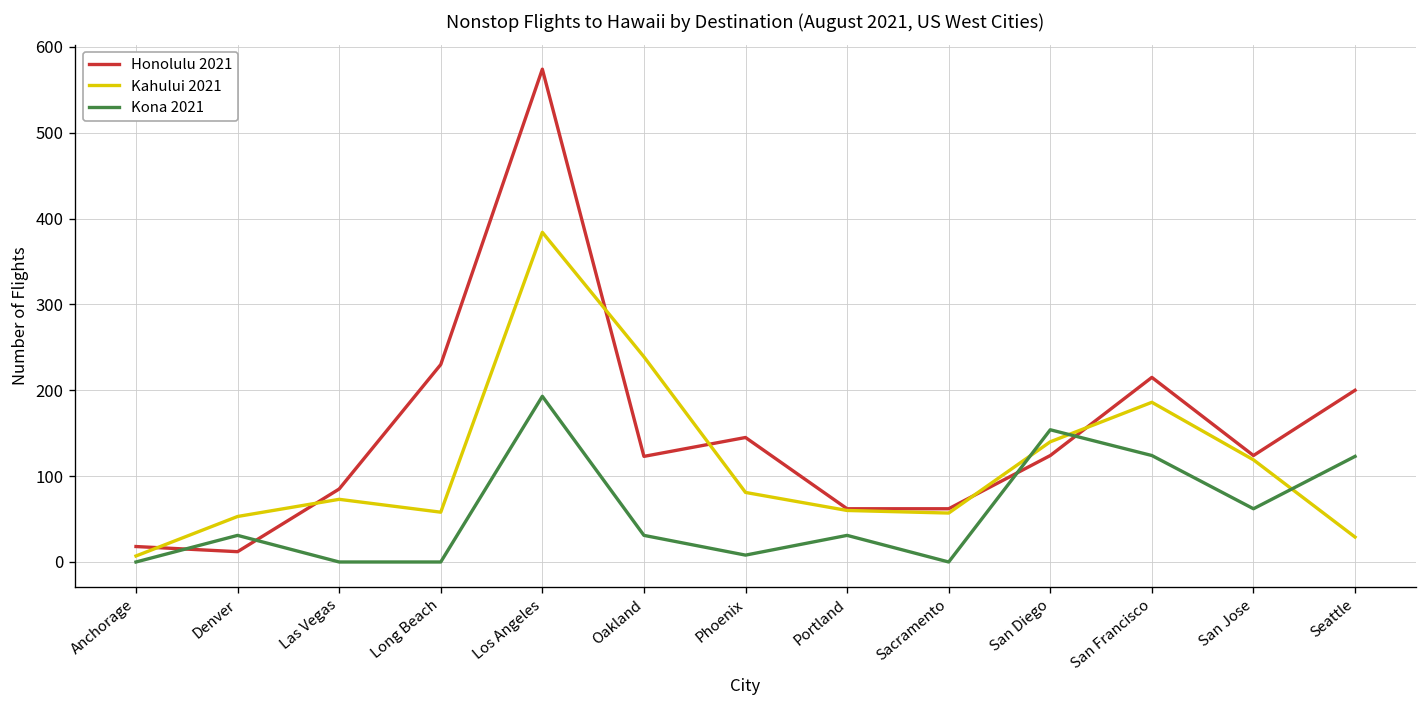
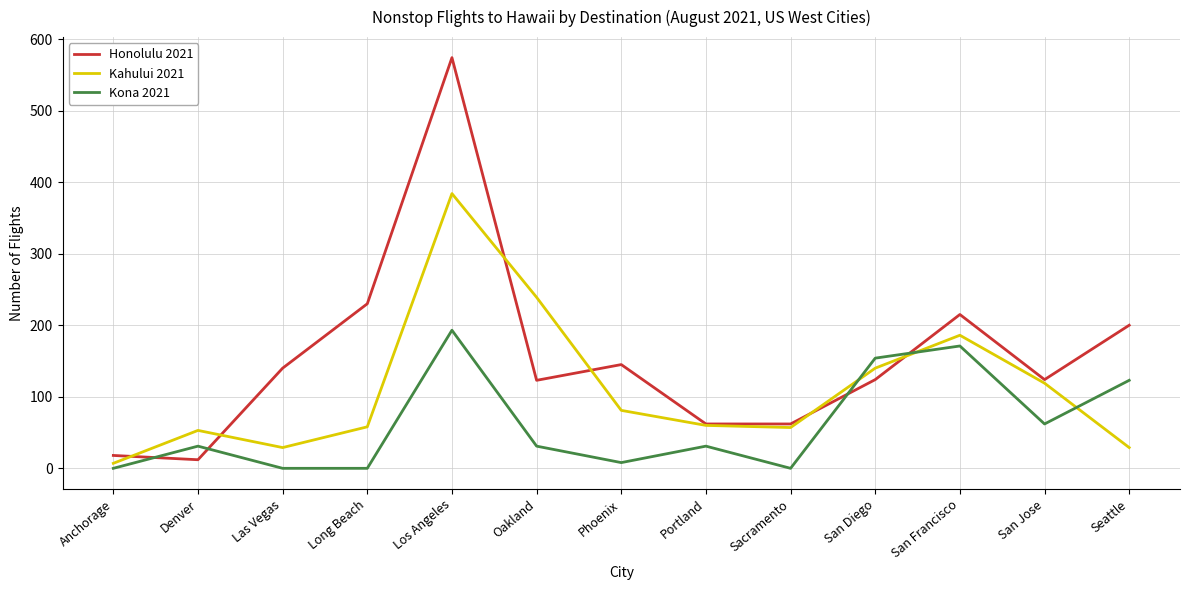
Honolulu 2021, Las Vegas: 90 -> 140
Kahului 2021, Las Vegas: 70 -> 30
Kona 2021, San Francisco: 120 -> 170
